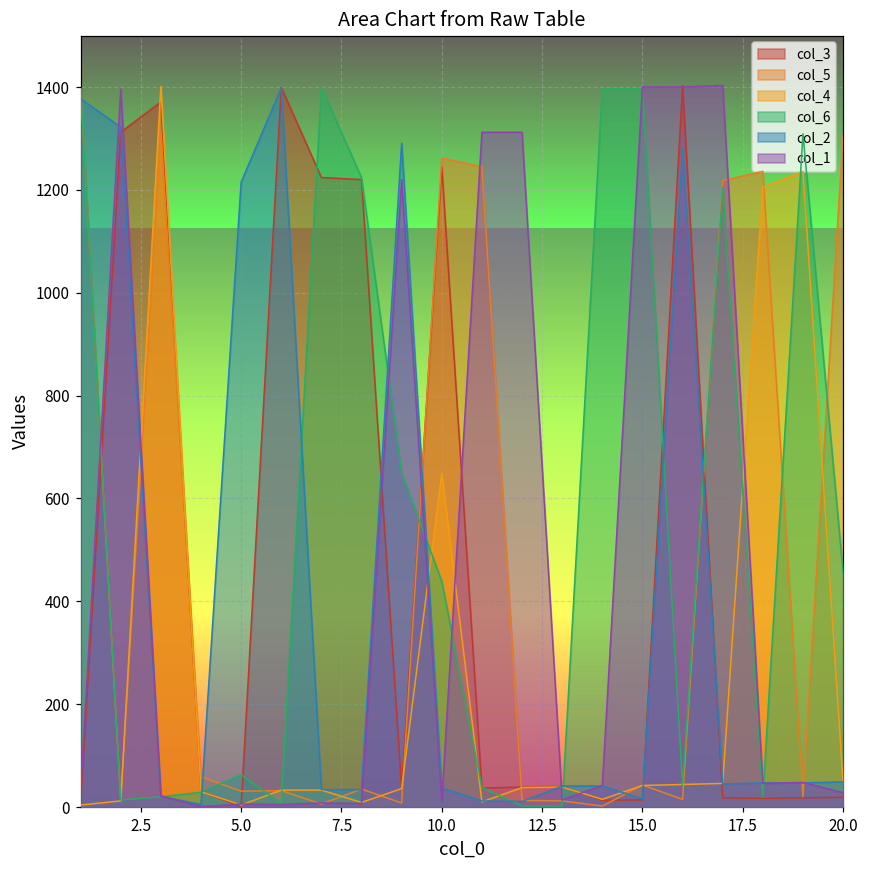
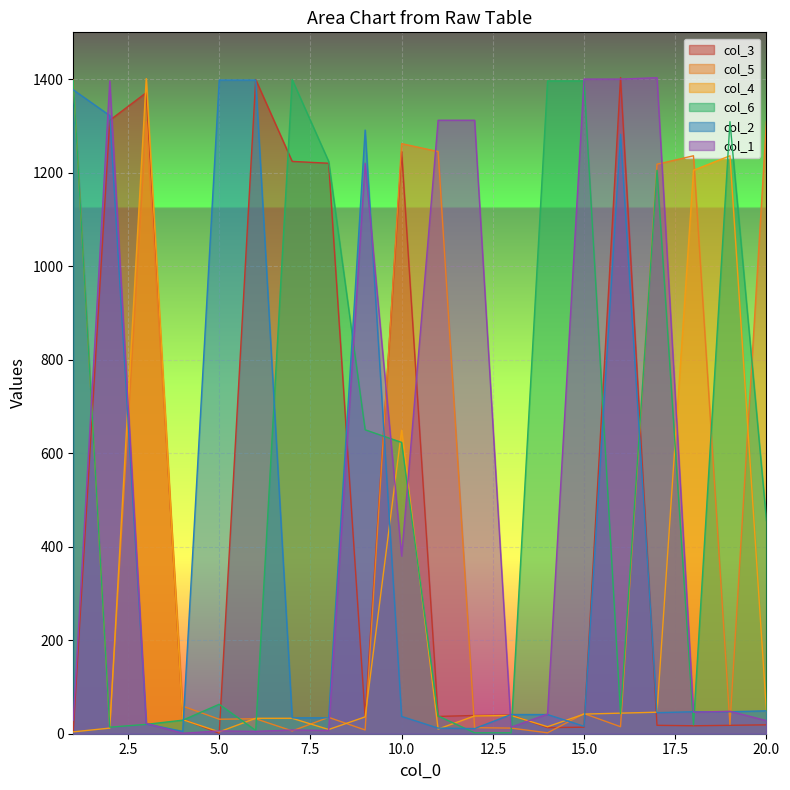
col_2, 5.0: 1220 -> 1400
col_6, 10.0: 440 -> 620
col_1, 10.0: 10 -> 380
